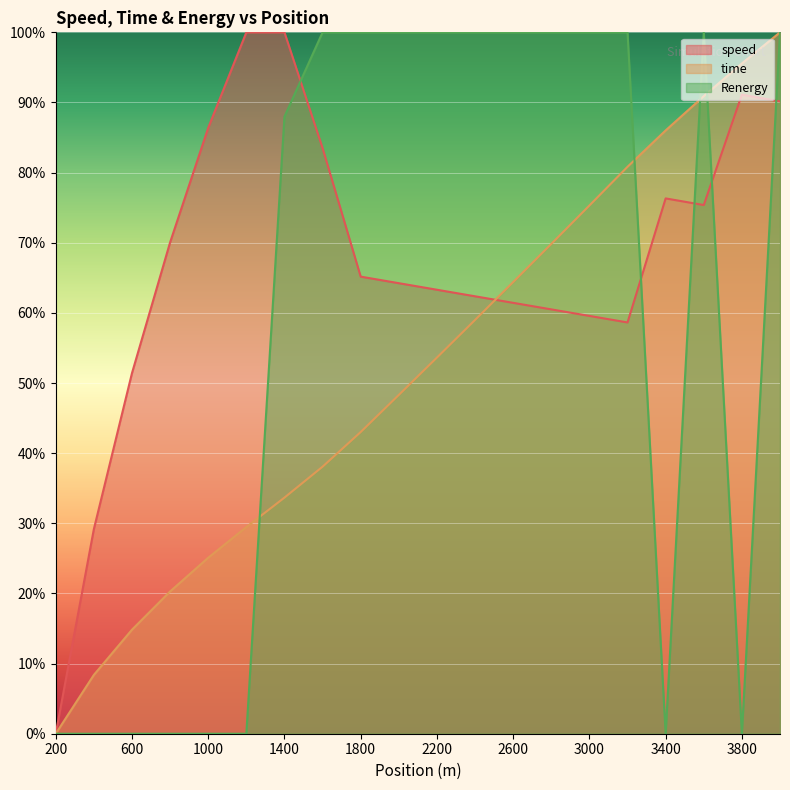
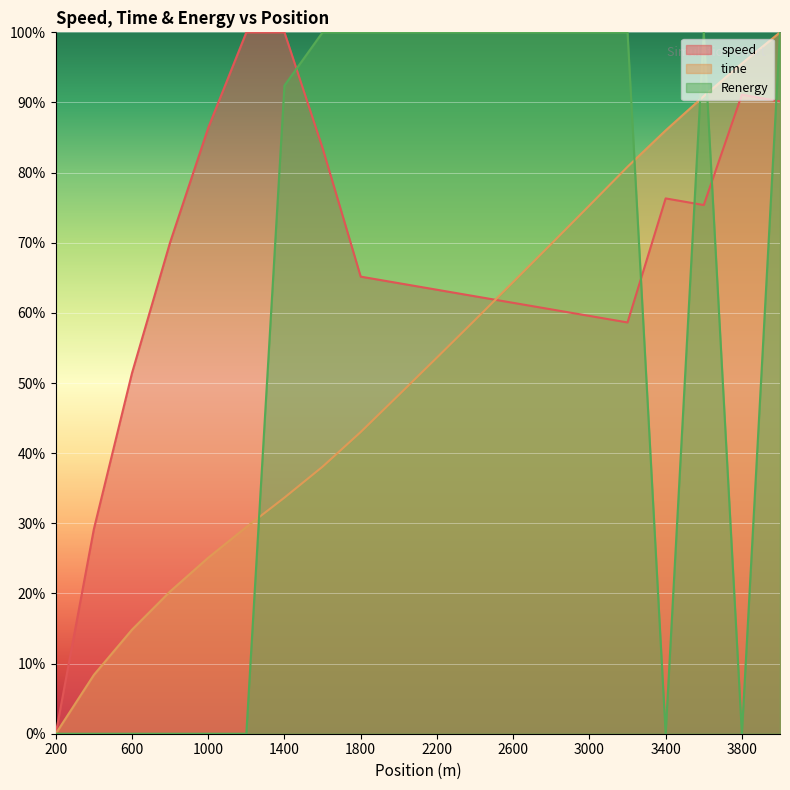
Renergy, 1400: 88% -> 92%
